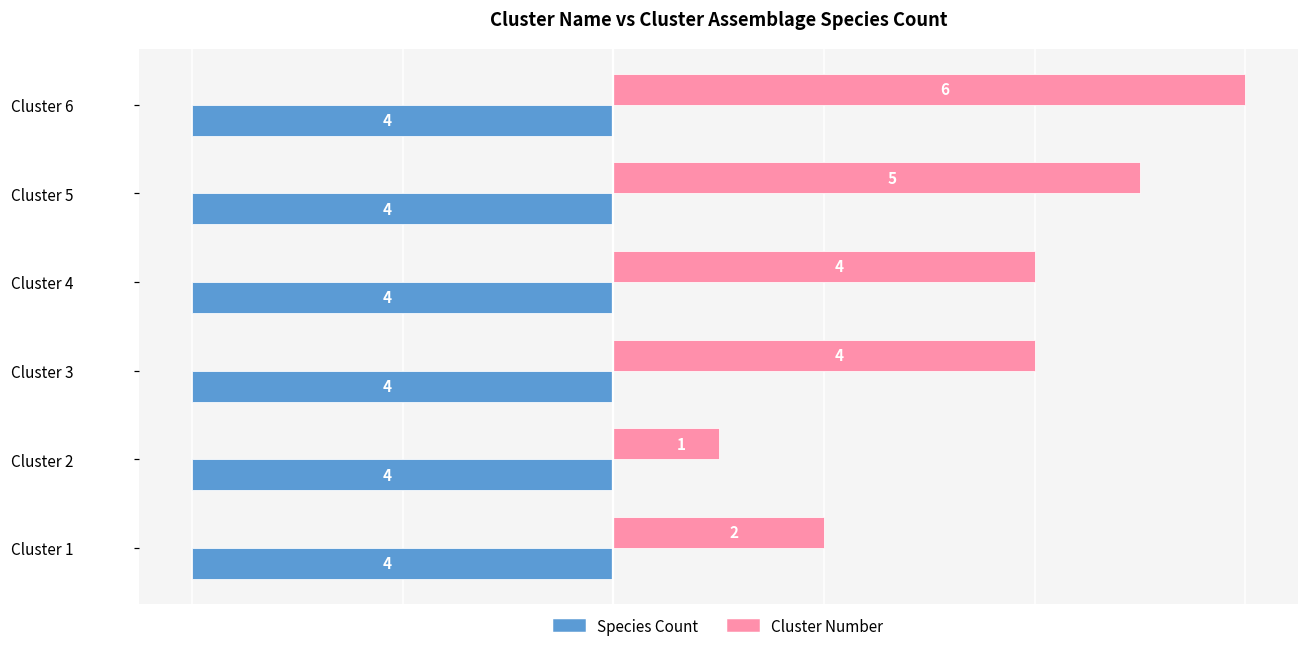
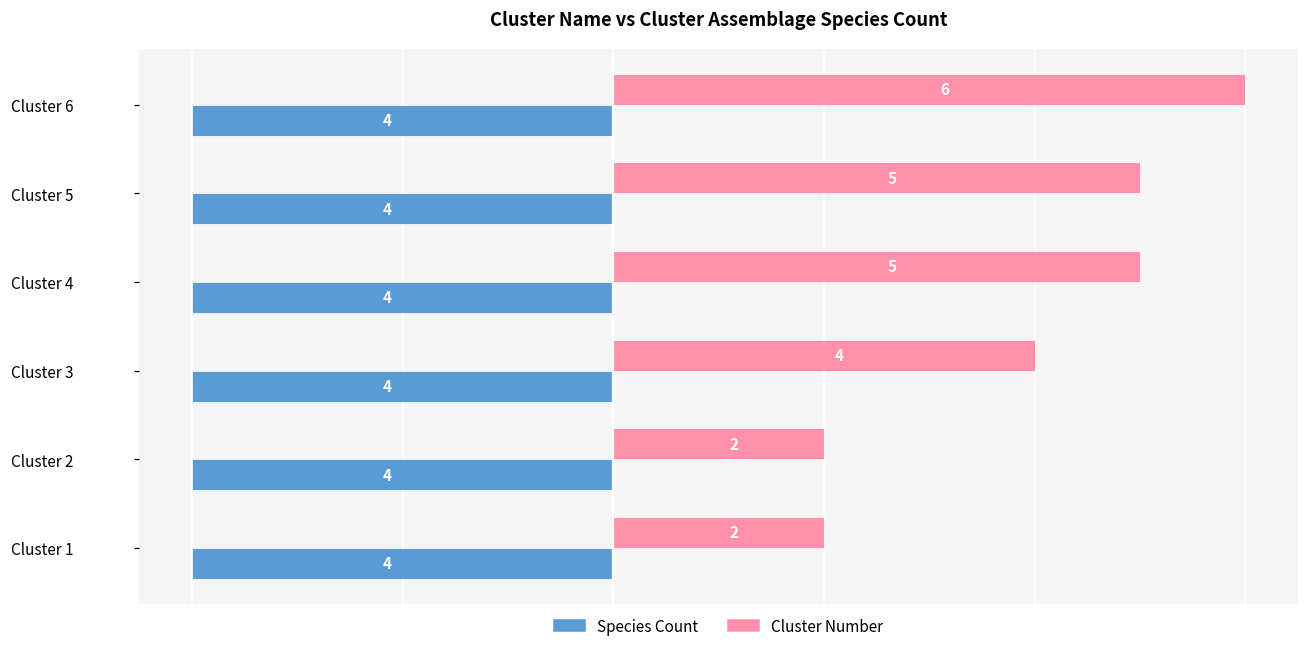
Cluster Number, Cluster 4: 4 -> 5
Cluster Number, Cluster 2: 1 -> 2
